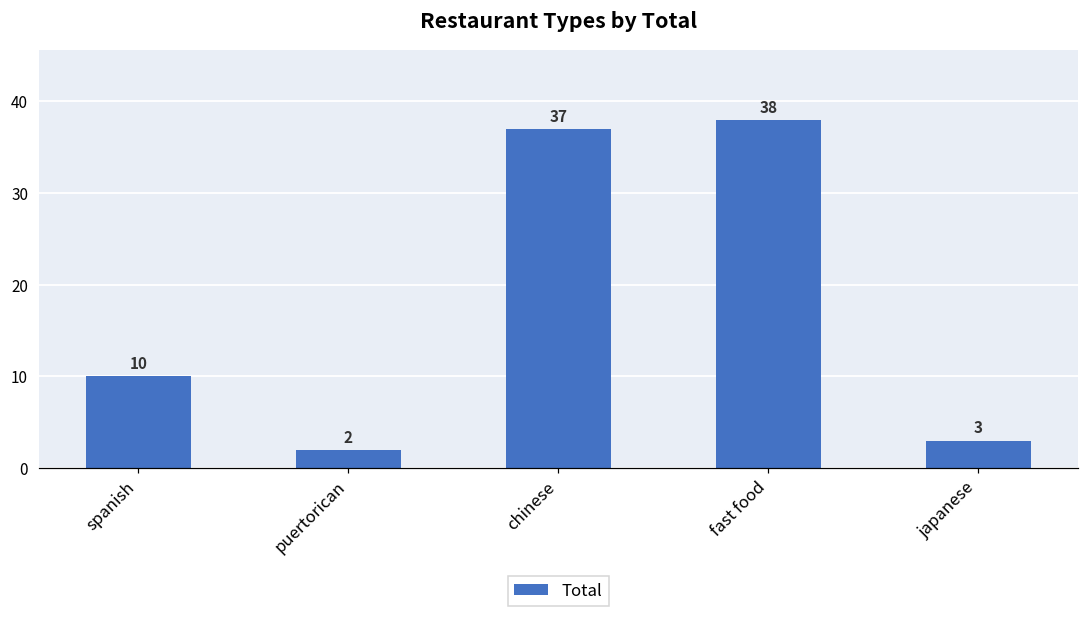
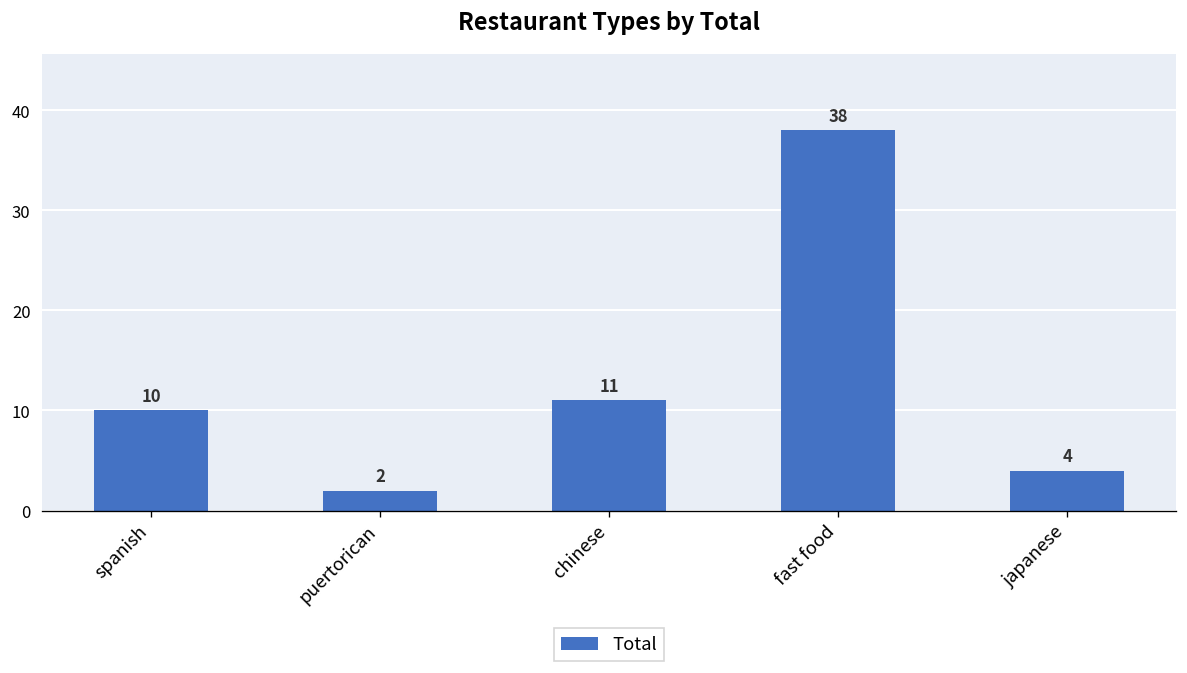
chinese: 37 -> 11
japanese: 3 -> 4
